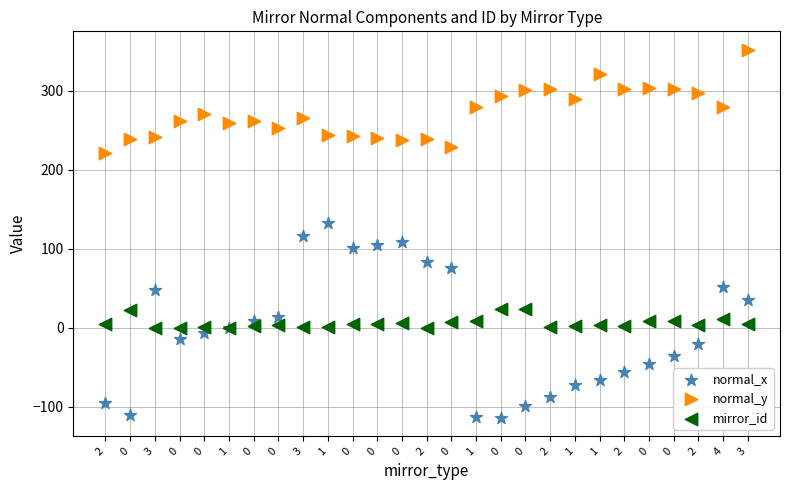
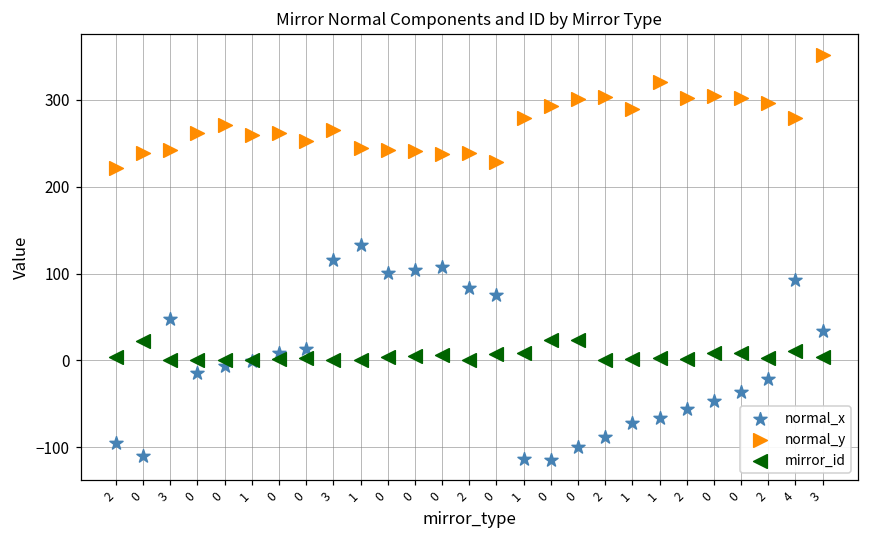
normal_x, 4: 50 -> 90
